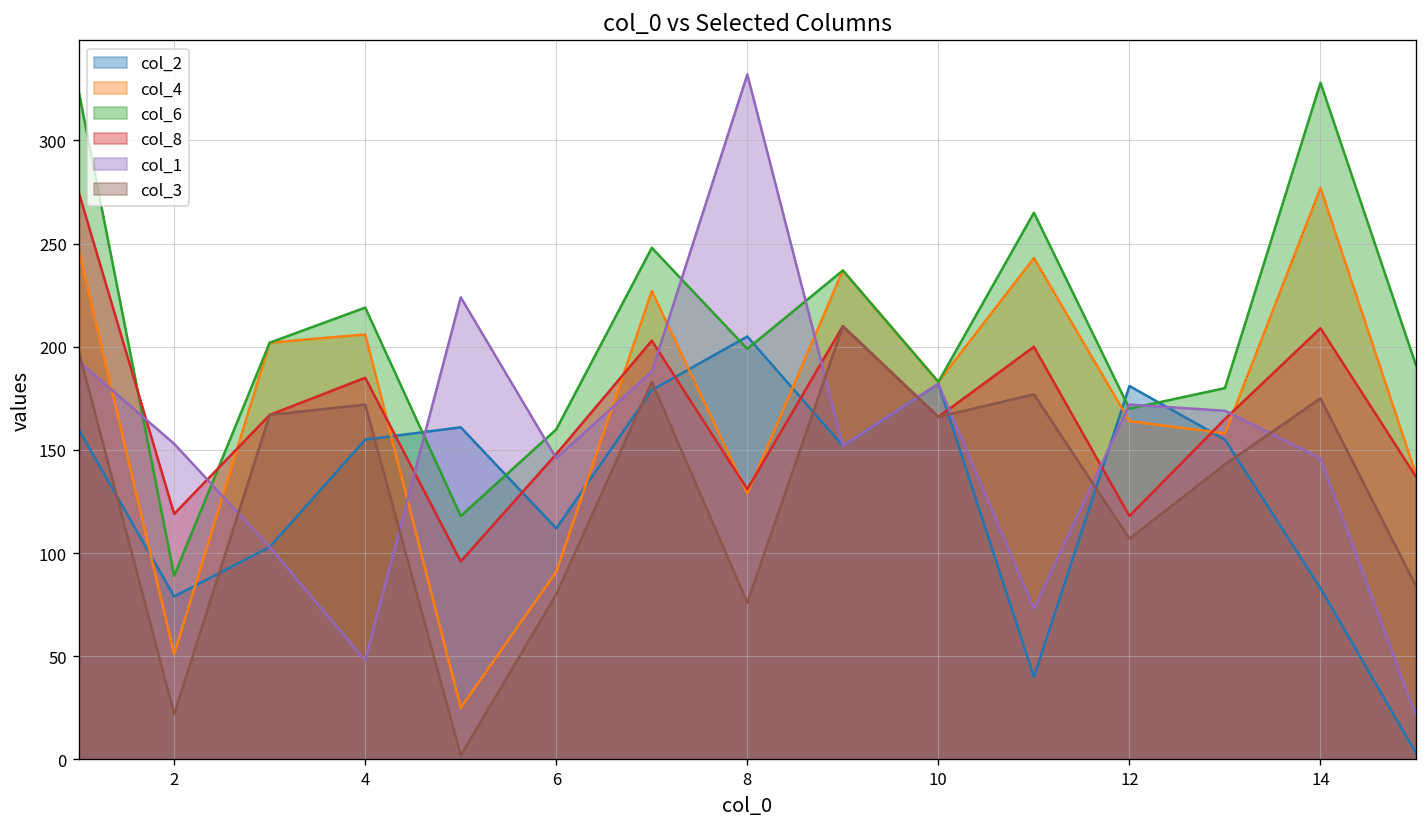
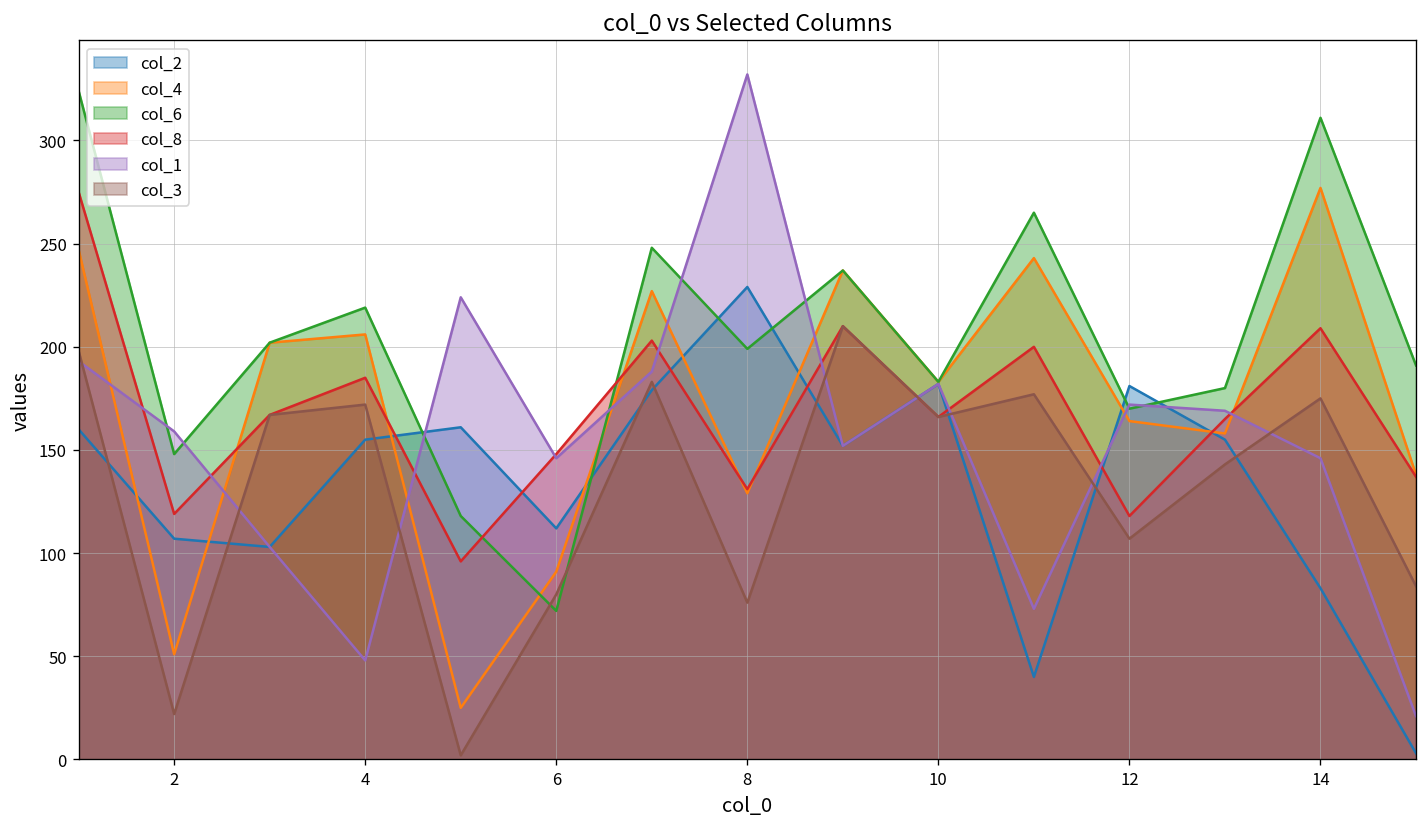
col_2, 2: 79 -> 107
col_6, 2: 89 -> 148
col_1, 2: 153 -> 159
col_6, 6: 160 -> 72
col_2, 8: 205 -> 229
col_6, 14: 328 -> 311
